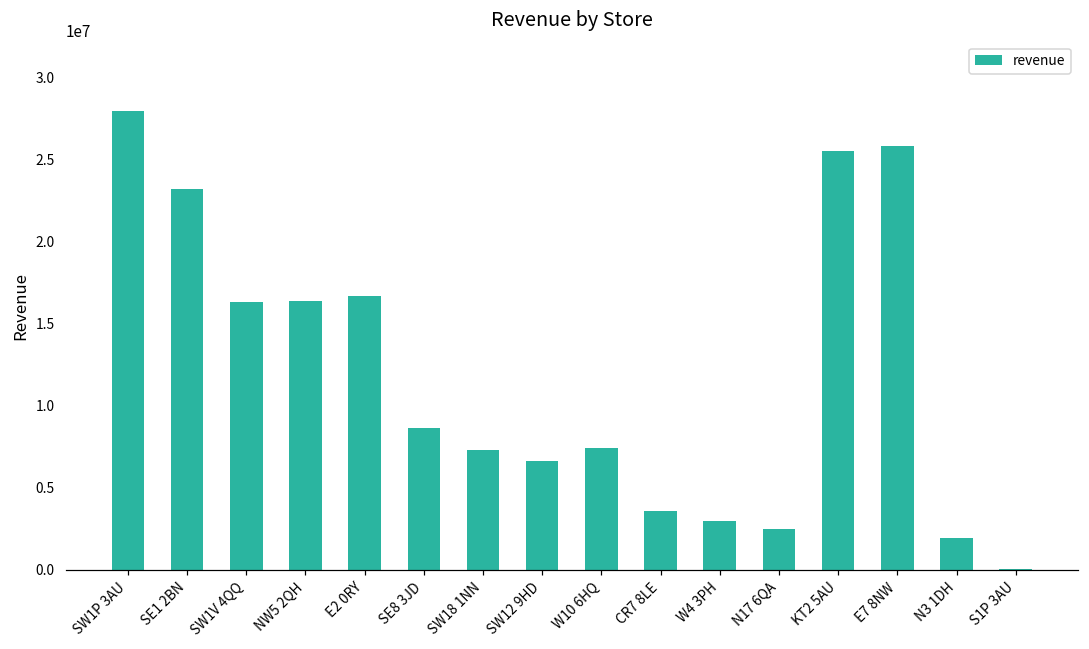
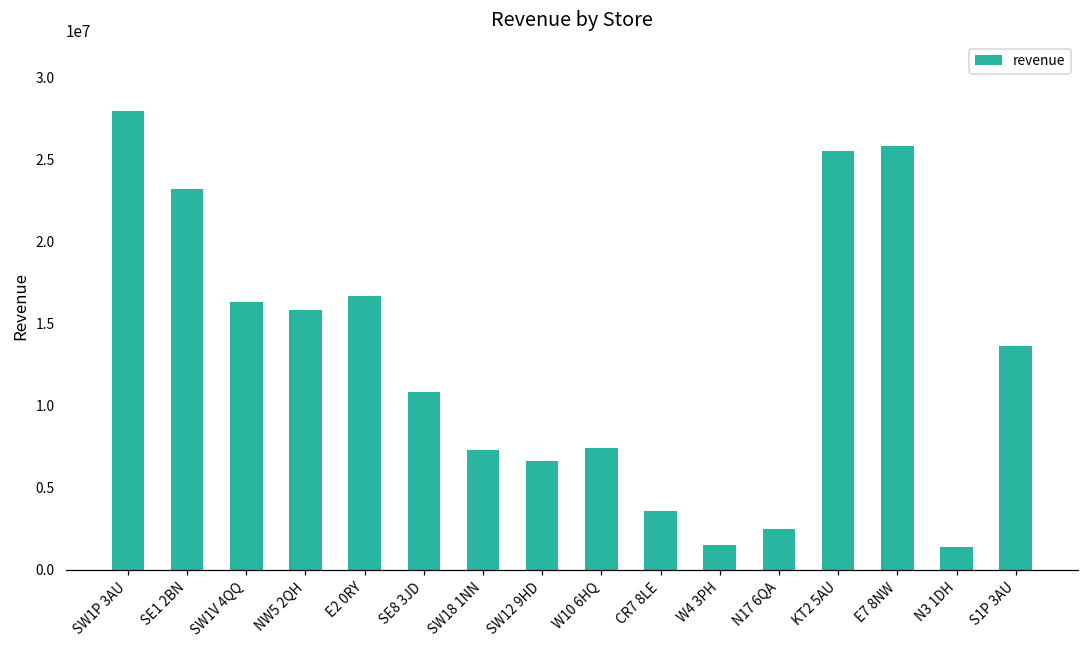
NW5 2QH: 16400000 -> 15800000
SE8 3JD: 8600000 -> 10800000
W4 3PH: 3000000 -> 1500000
N3 1DH: 1900000 -> 1400000
S1P 3AU: 100000 -> 13600000
